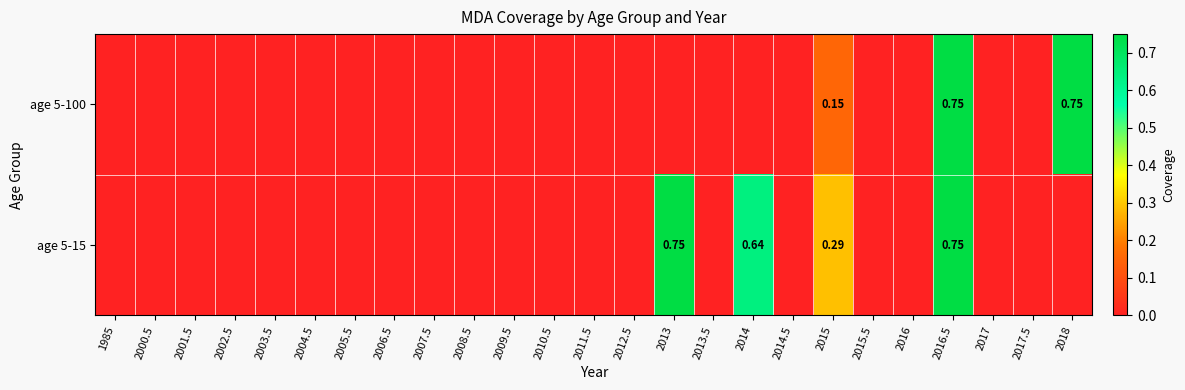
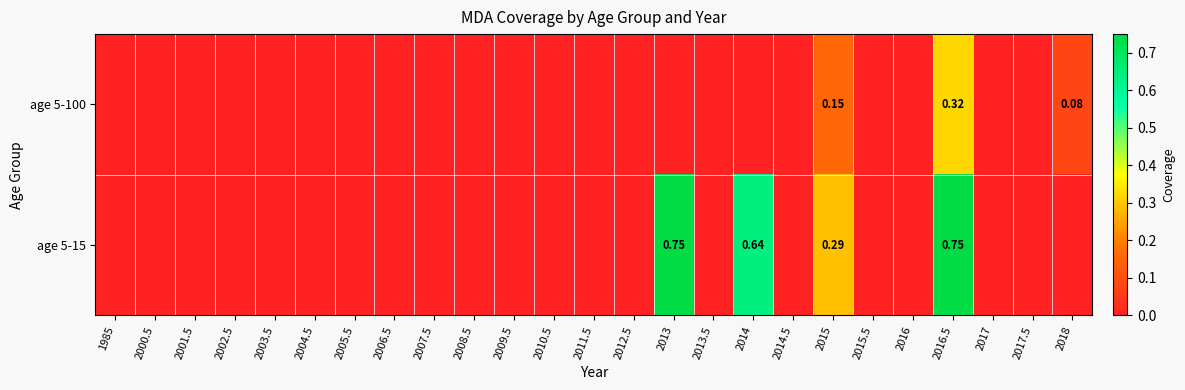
age 5-100, 2016.5: 0.75 -> 0.32
age 5-100, 2018: 0.75 -> 0.08
